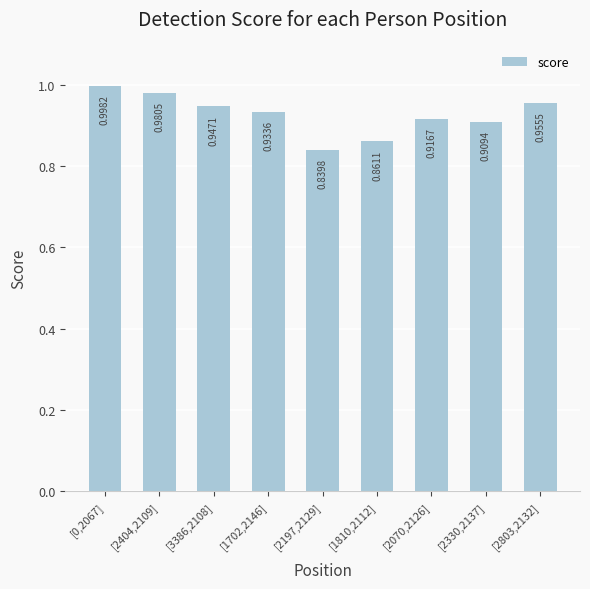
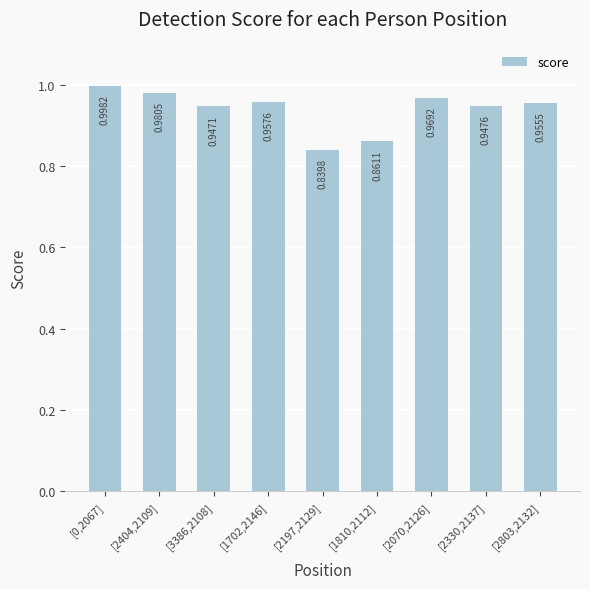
[1702,2146]: 0.9336 -> 0.9576
[2070,2126]: 0.9167 -> 0.9692
[2330,2137]: 0.9094 -> 0.9476
